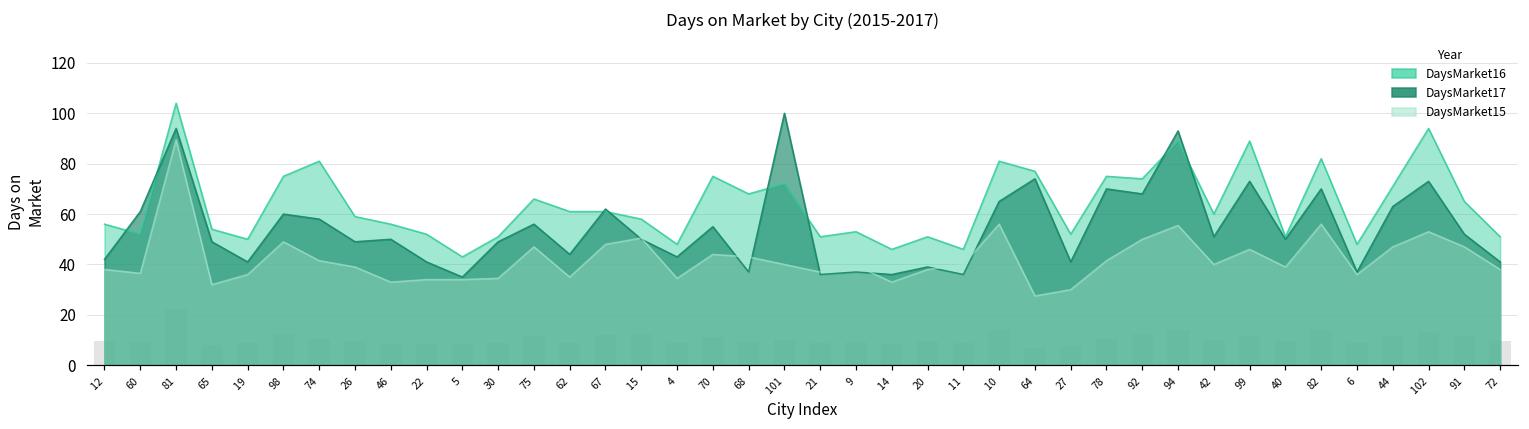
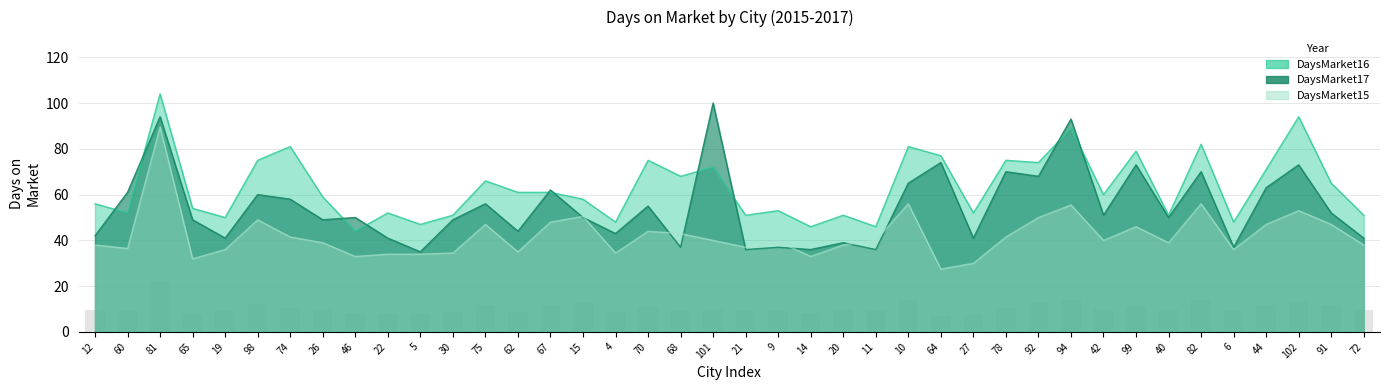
DaysMarket16, 46: 56 -> 44
DaysMarket16, 5: 43 -> 47
DaysMarket16, 99: 89 -> 79
